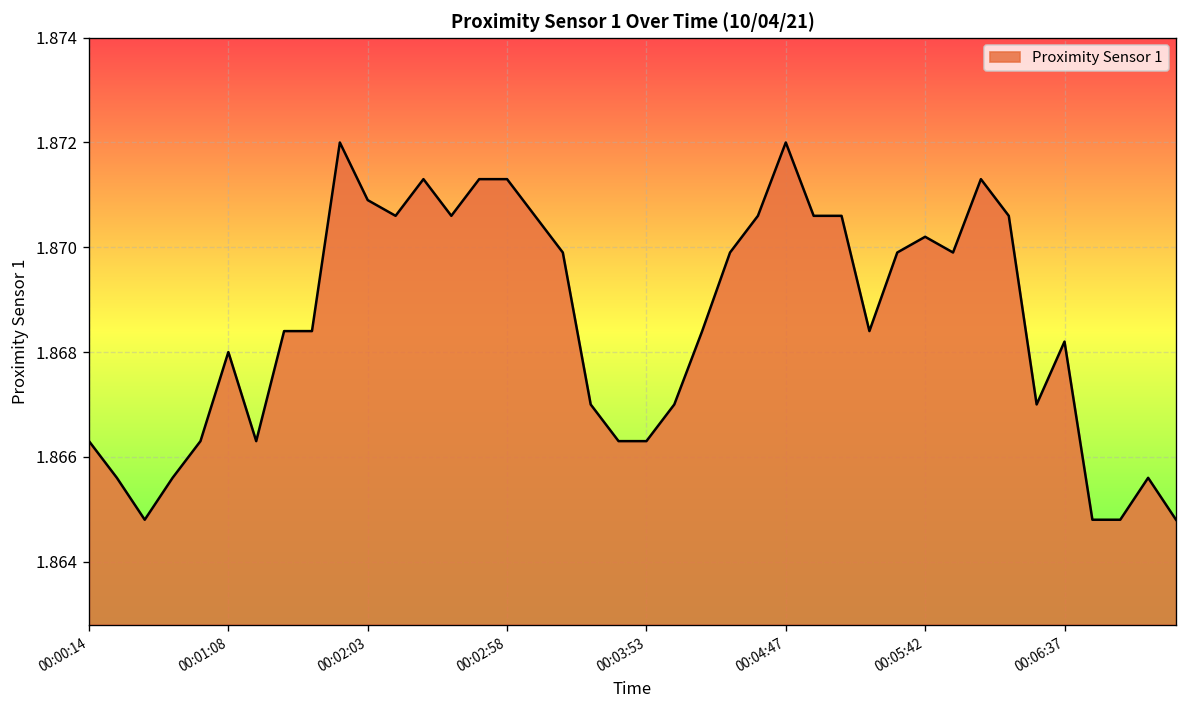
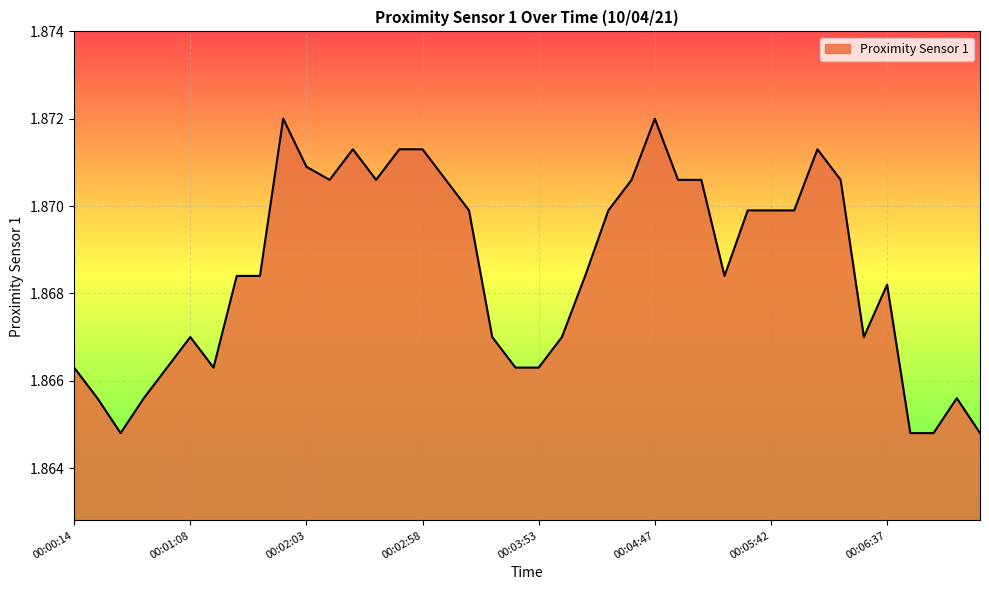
00:01:08: 1.868 -> 1.867
00:05:42: 1.8702 -> 1.8699
